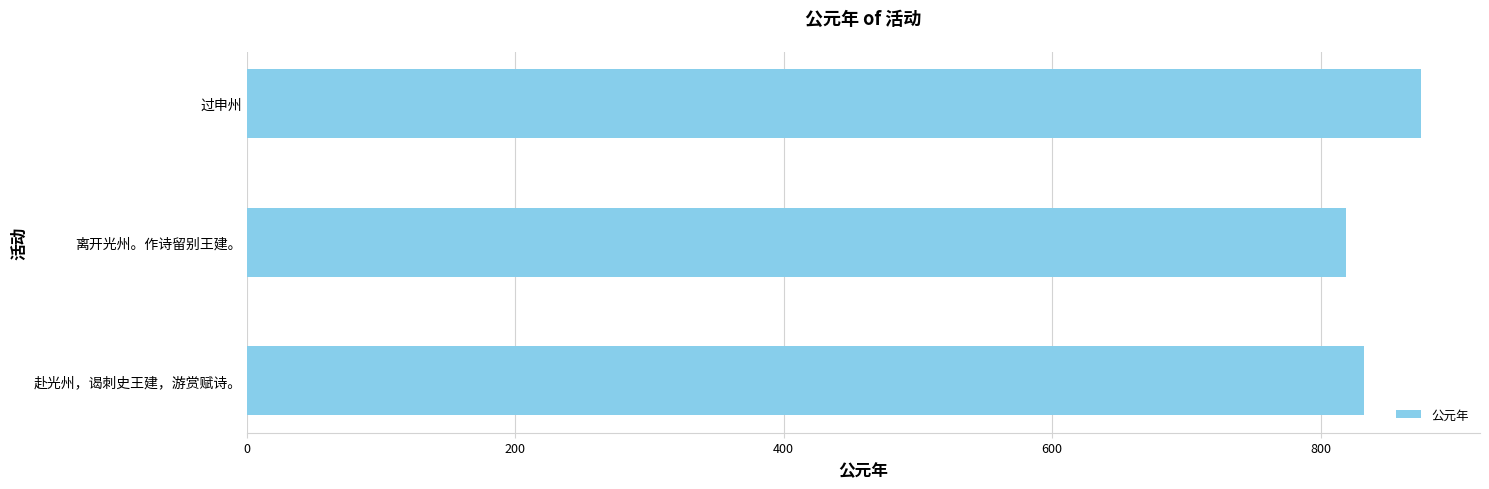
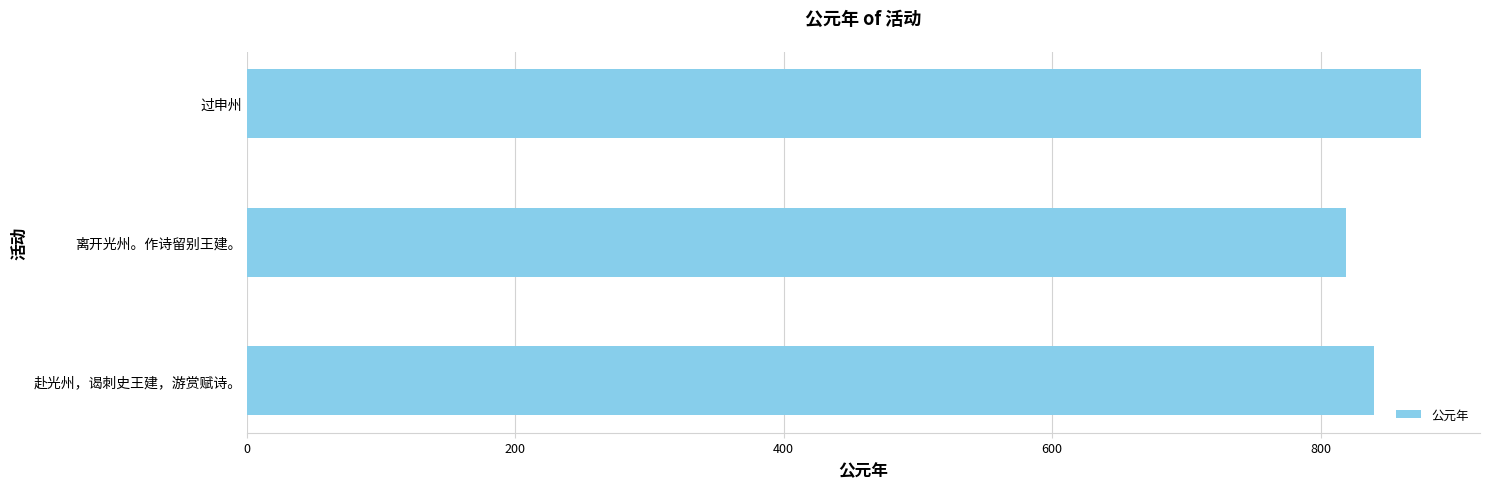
赴光州，谒刺史王建，游赏赋诗。: 832 -> 840
